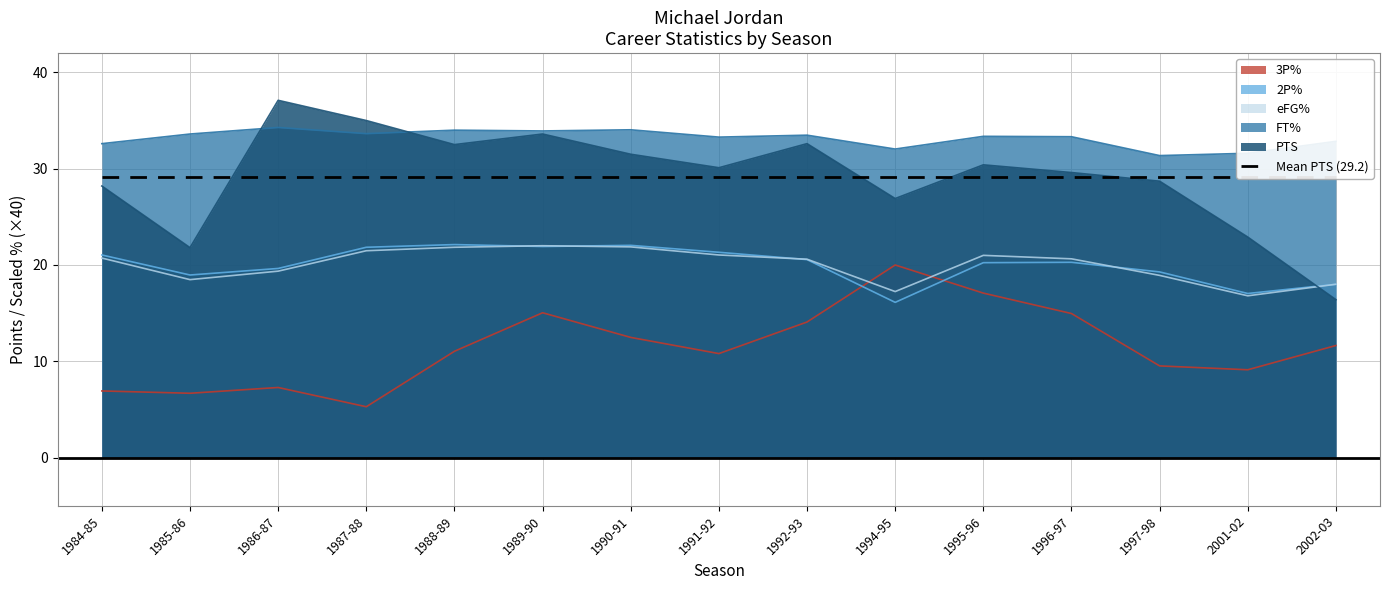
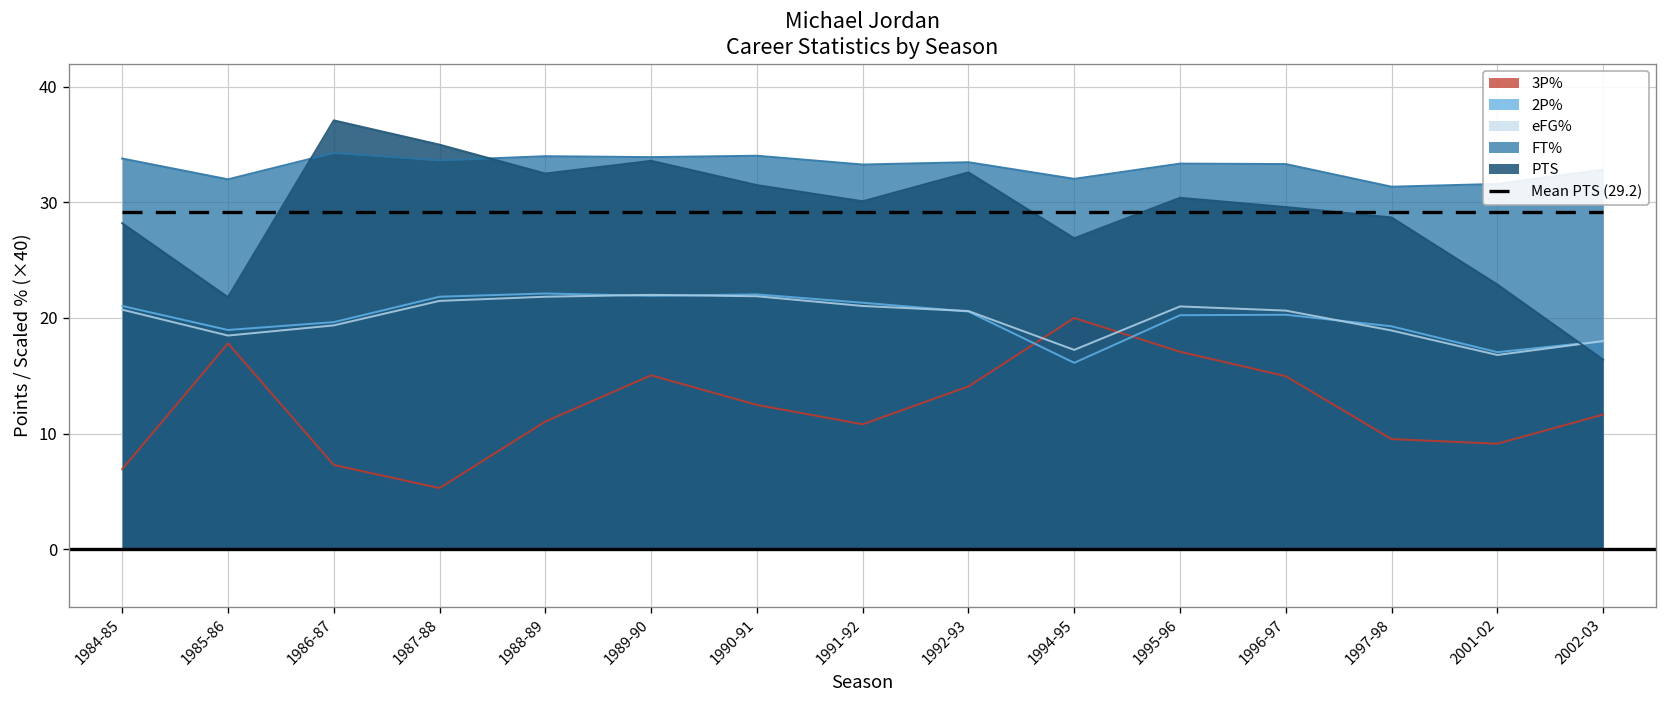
FT%, 1984-85: 33 -> 34
3P%, 1985-86: 7 -> 18
FT%, 1985-86: 34 -> 32
